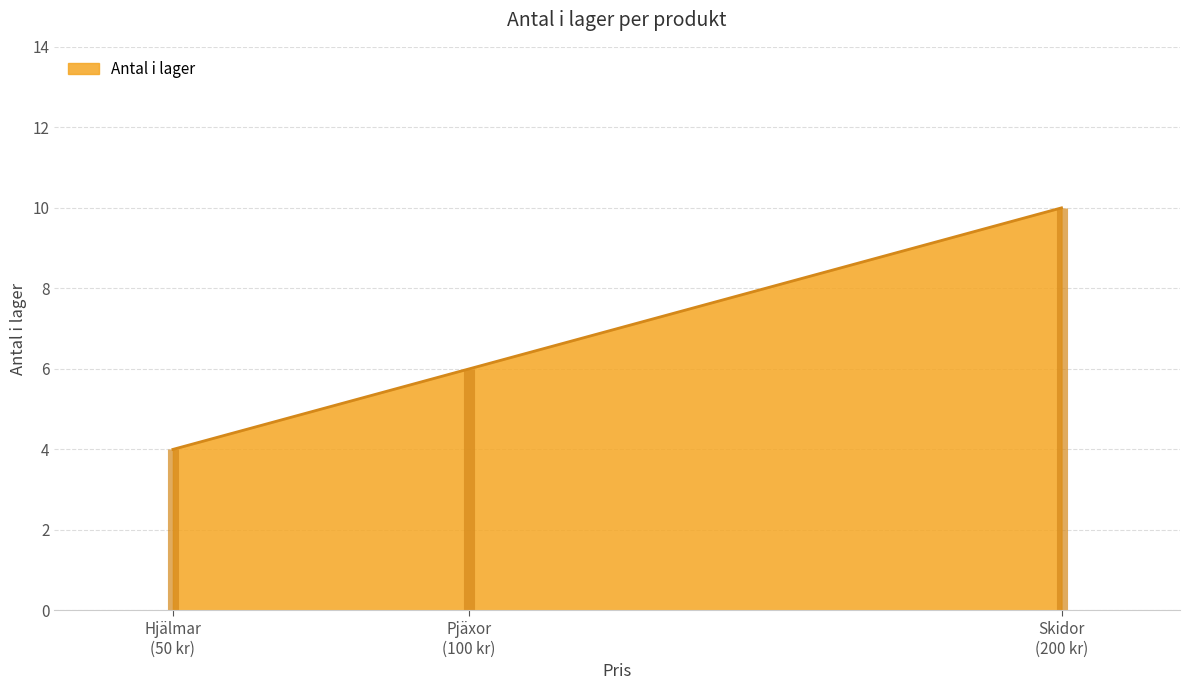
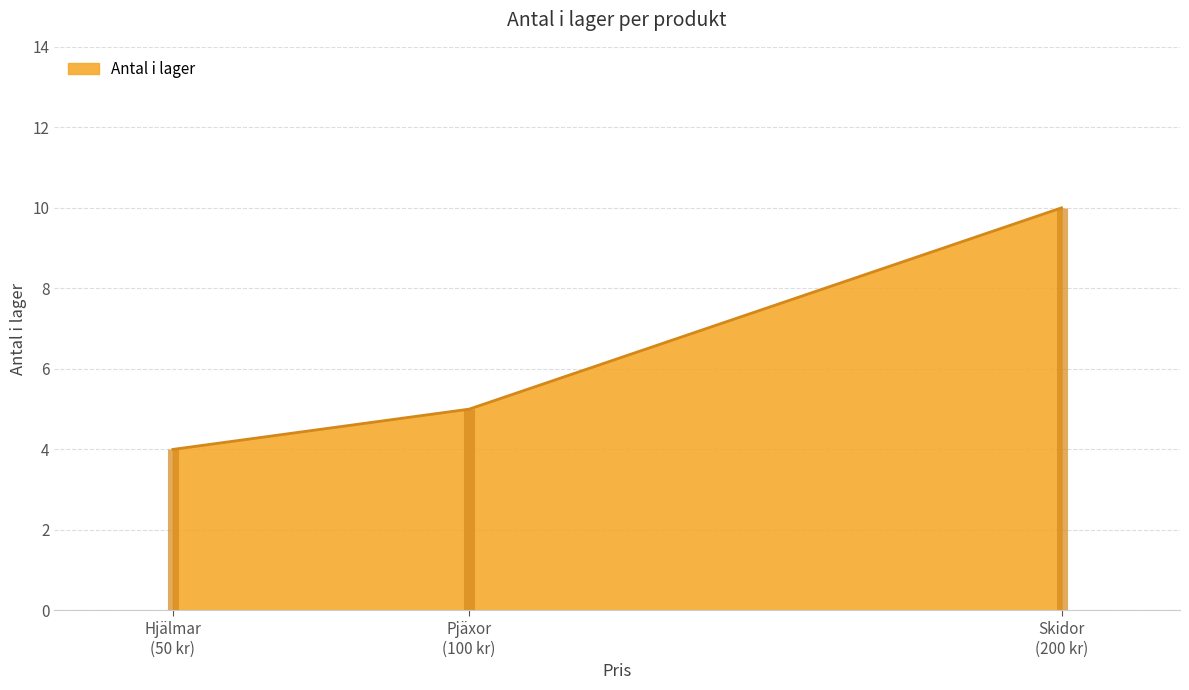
Pjäxor (100 kr): 6 -> 5
